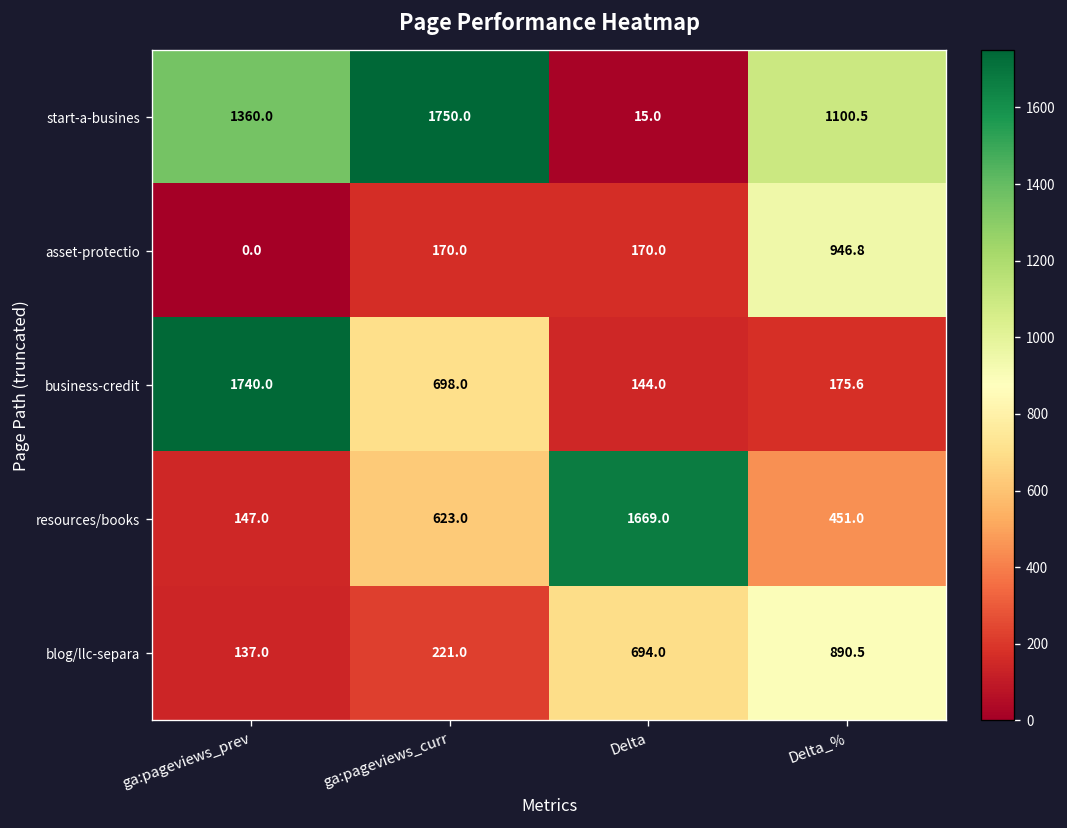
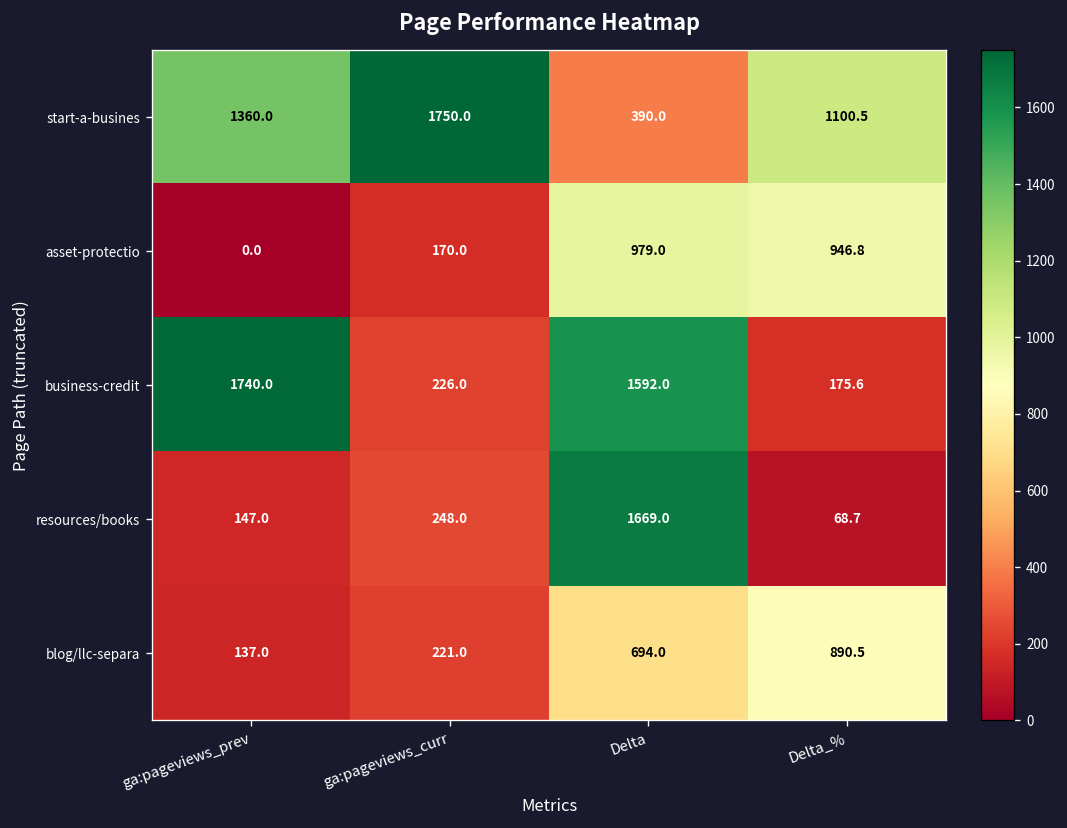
start-a-busines, Delta: 15.0 -> 390.0
asset-protectio, Delta: 170.0 -> 979.0
business-credit, ga:pageviews_curr: 698.0 -> 226.0
business-credit, Delta: 144.0 -> 1592.0
resources/books, ga:pageviews_curr: 623.0 -> 248.0
resources/books, Delta_%: 451.0 -> 68.7
